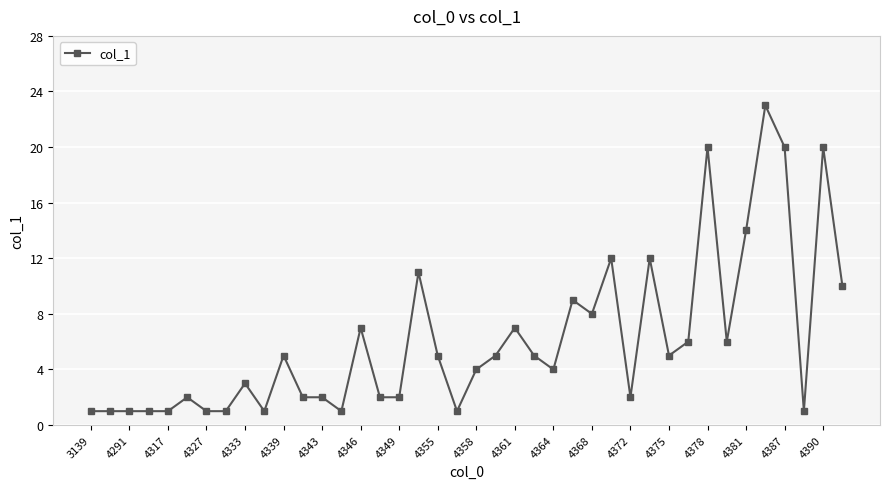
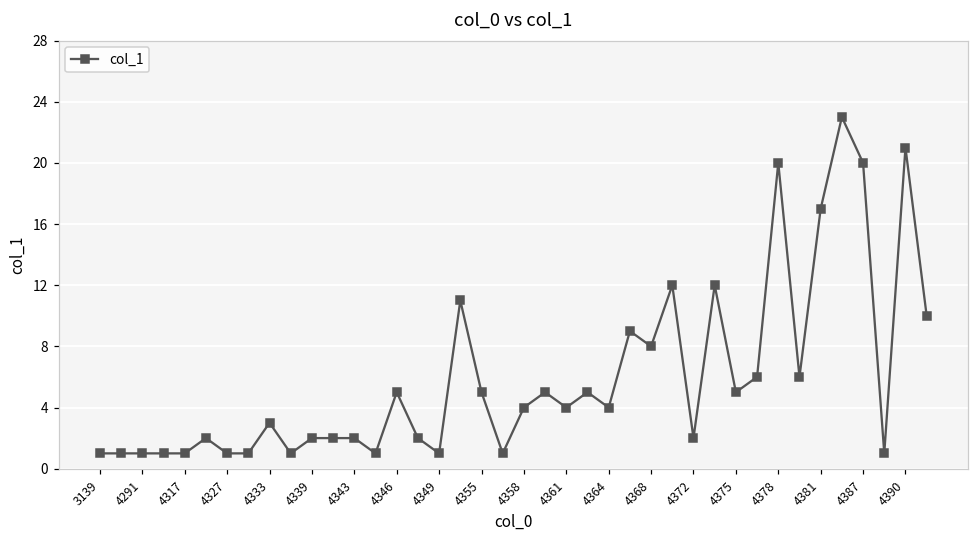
4339: 5 -> 2
4346: 7 -> 5
4349: 2 -> 1
4361: 7 -> 4
4381: 14 -> 17
4390: 20 -> 21
